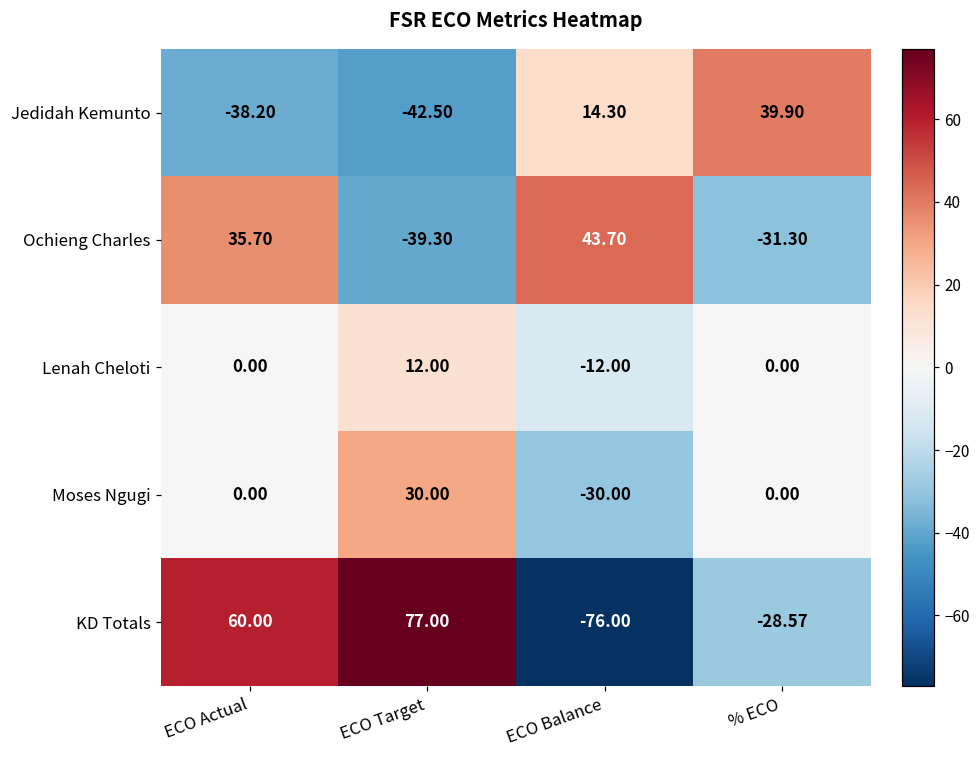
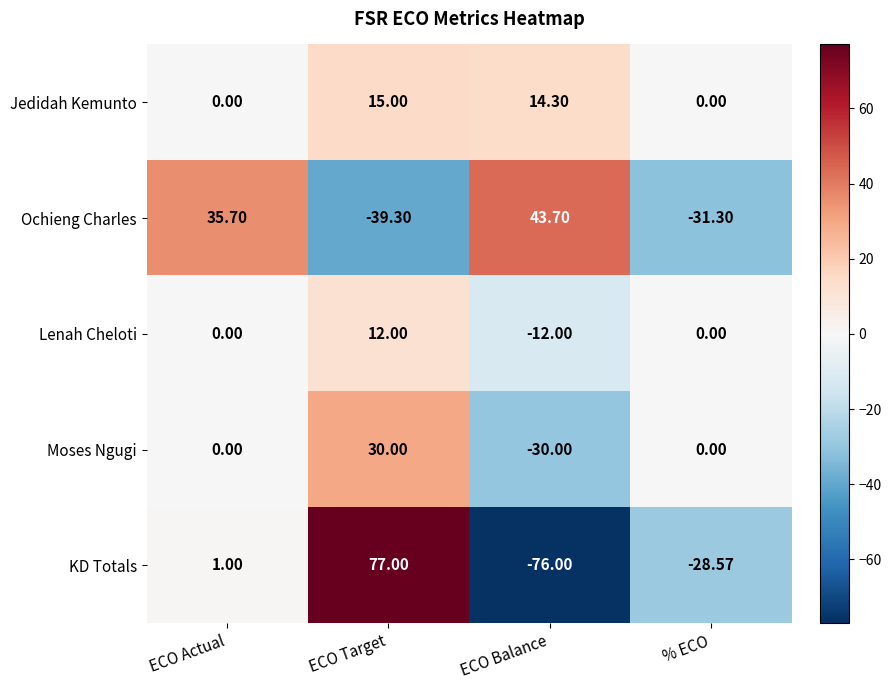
Jedidah Kemunto, ECO Actual: -38.20 -> 0.00
Jedidah Kemunto, ECO Target: -42.50 -> 15.00
Jedidah Kemunto, % ECO: 39.90 -> 0.00
KD Totals, ECO Actual: 60.00 -> 1.00
